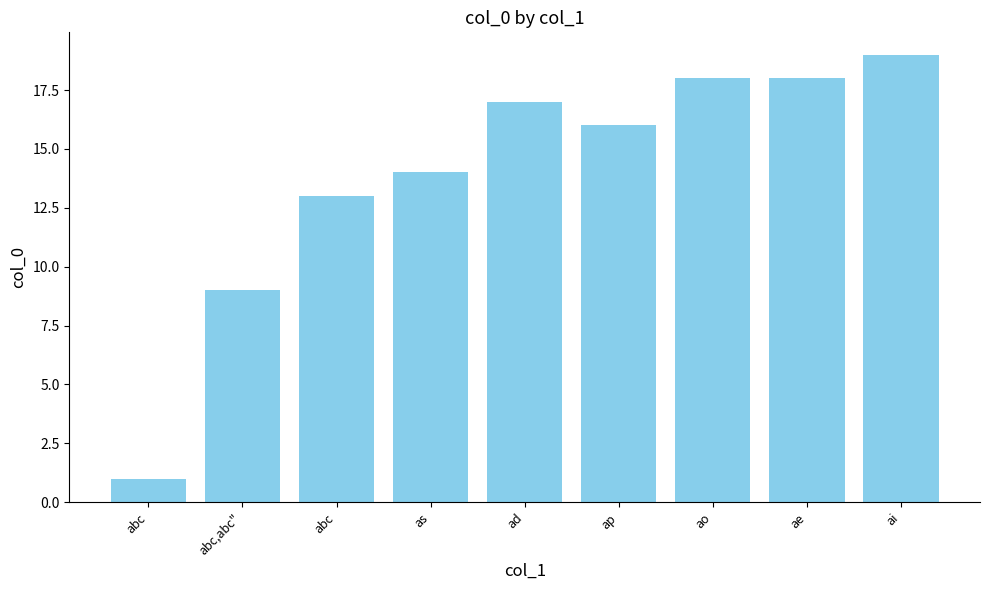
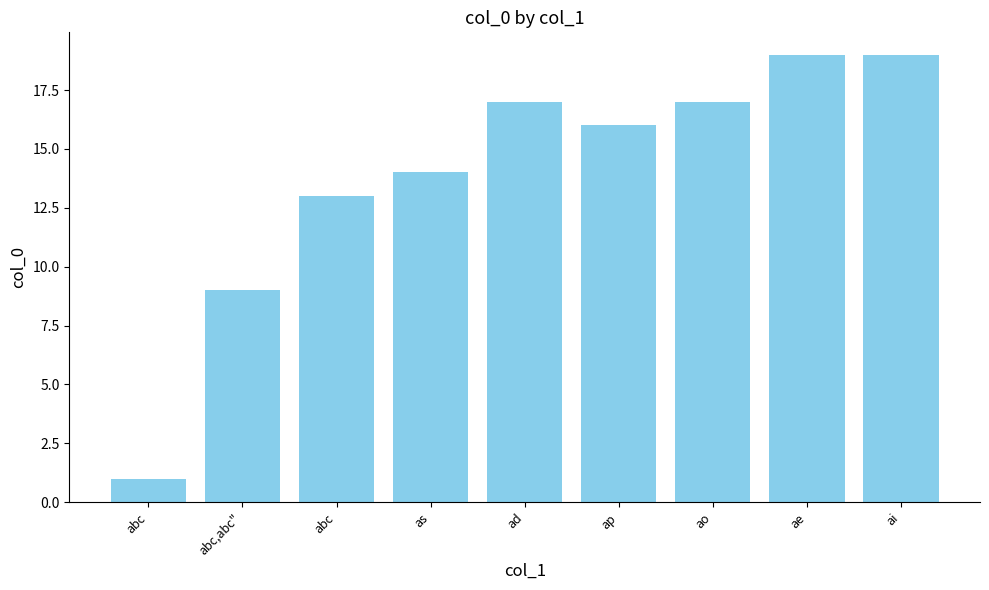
ao: 18 -> 17
ae: 18 -> 19
